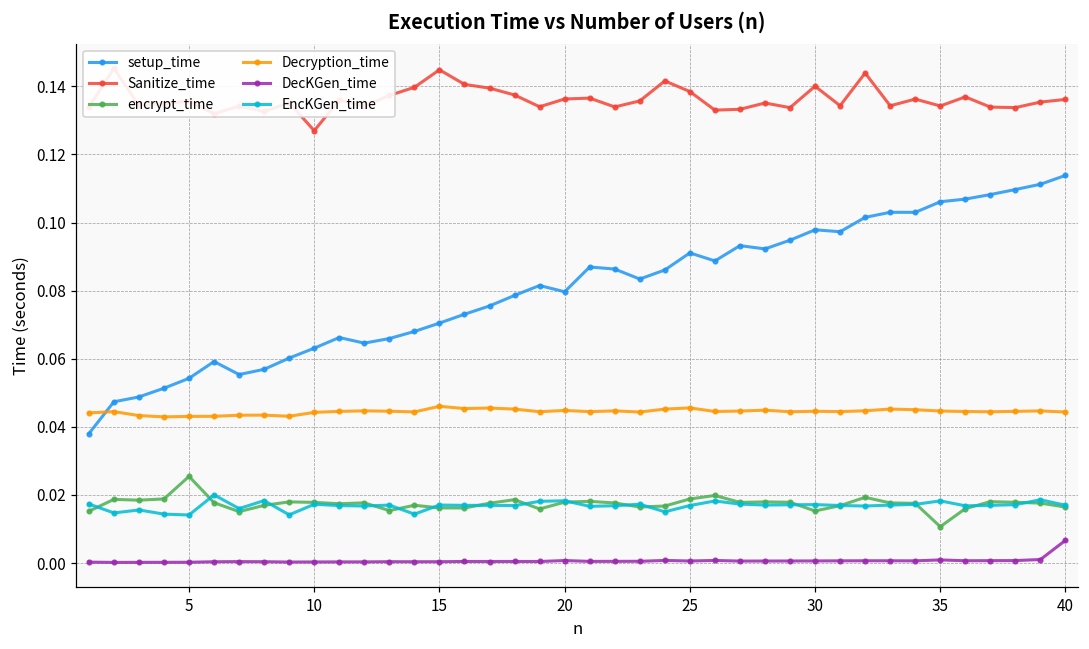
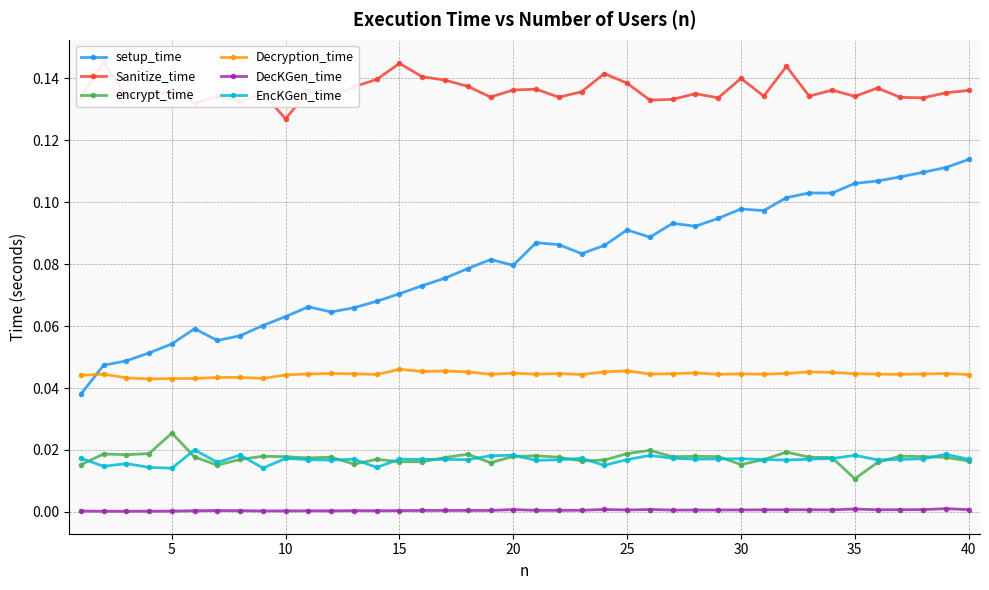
DecKGen_time, 40: 0.007 -> 0.001
